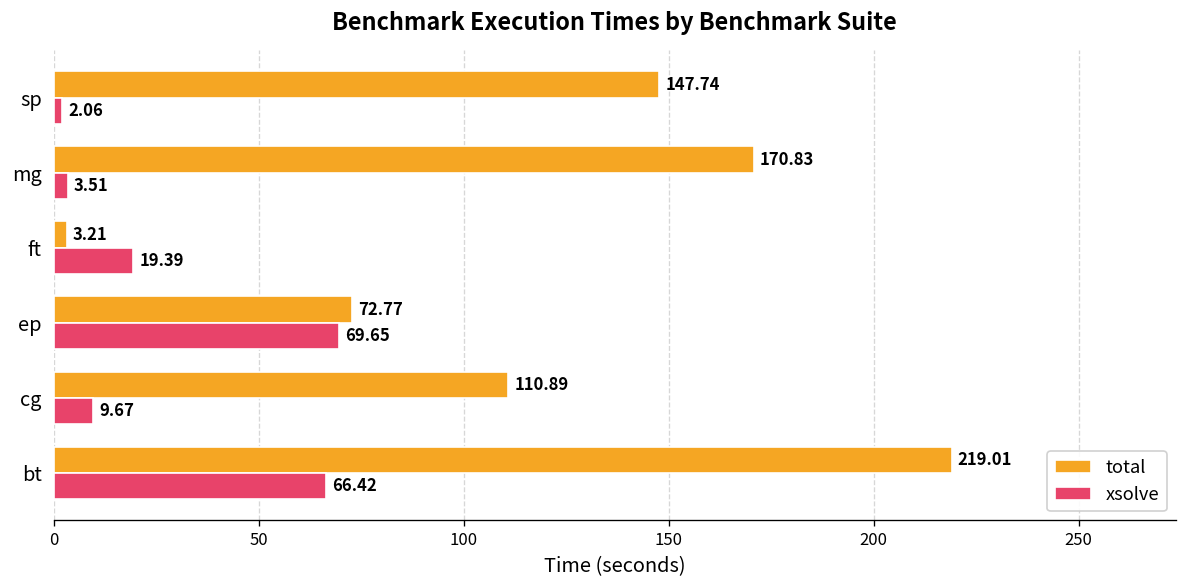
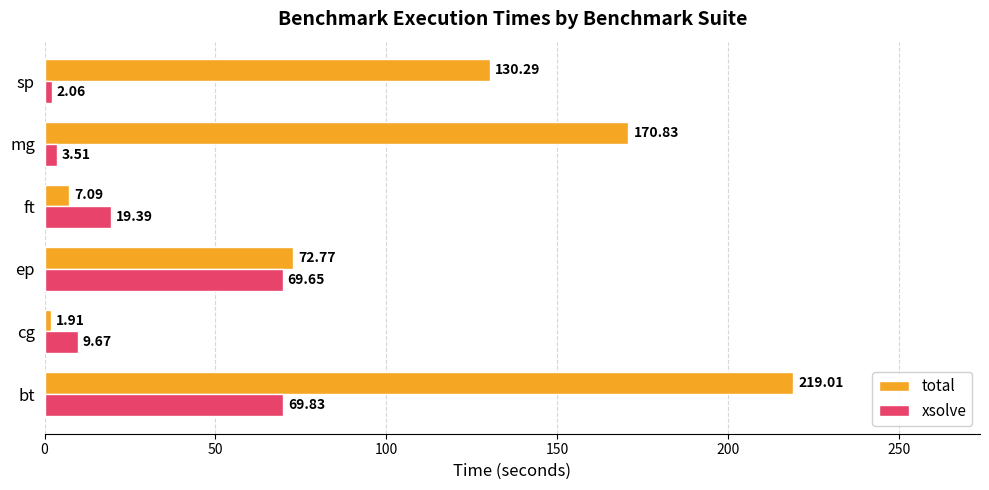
total, sp: 147.74 -> 130.29
total, ft: 3.21 -> 7.09
total, cg: 110.89 -> 1.91
xsolve, bt: 66.42 -> 69.83
